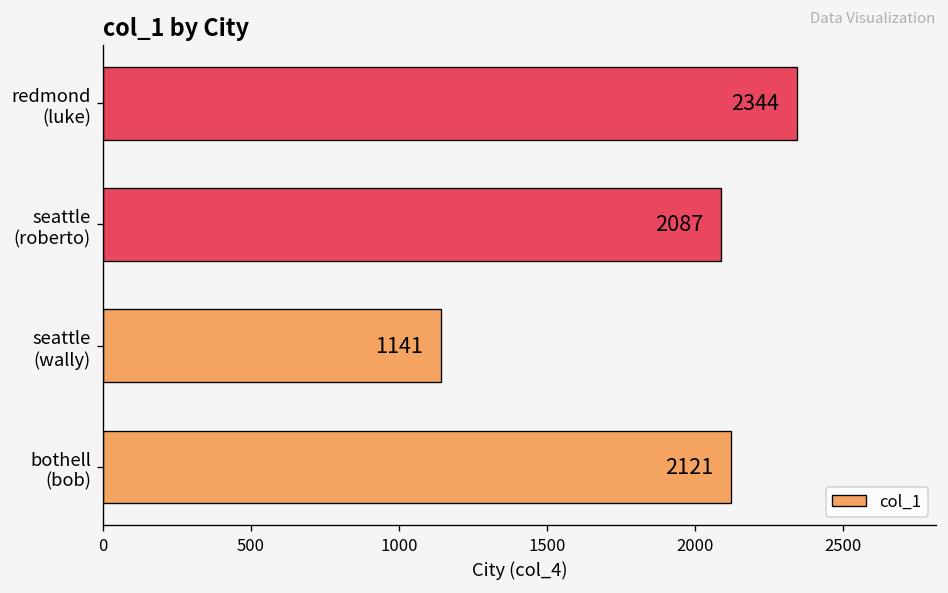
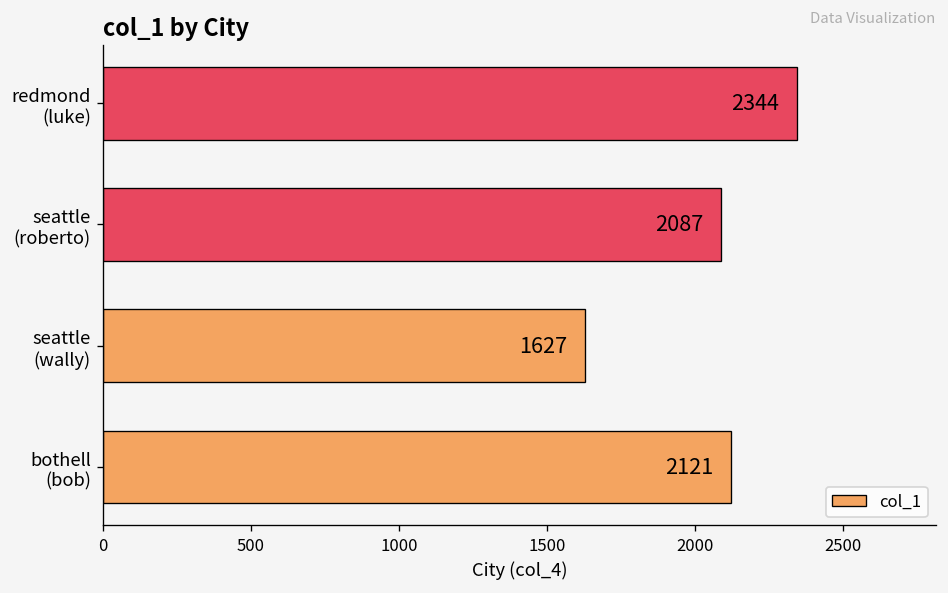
seattle (wally): 1141 -> 1627
